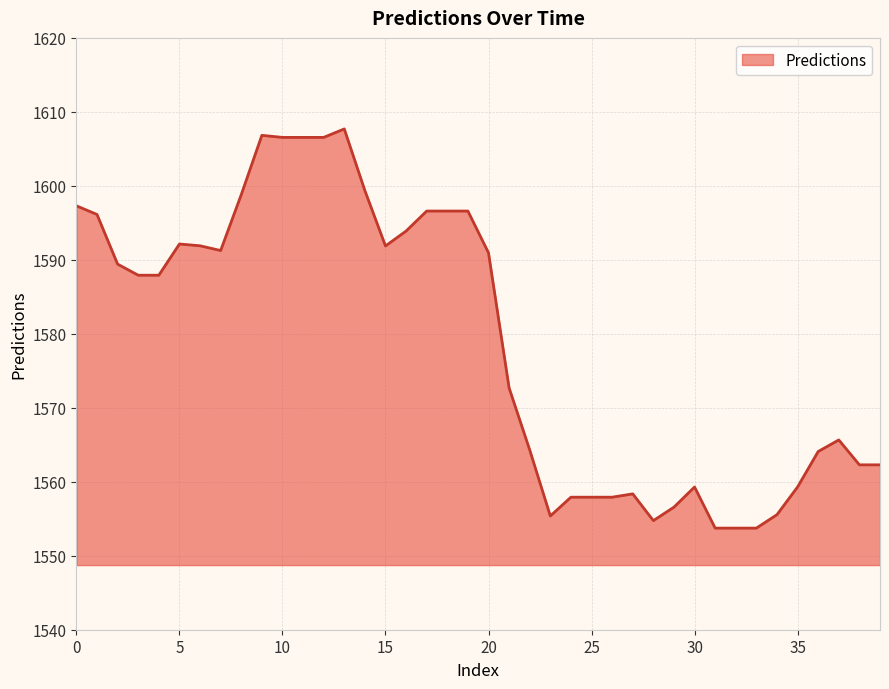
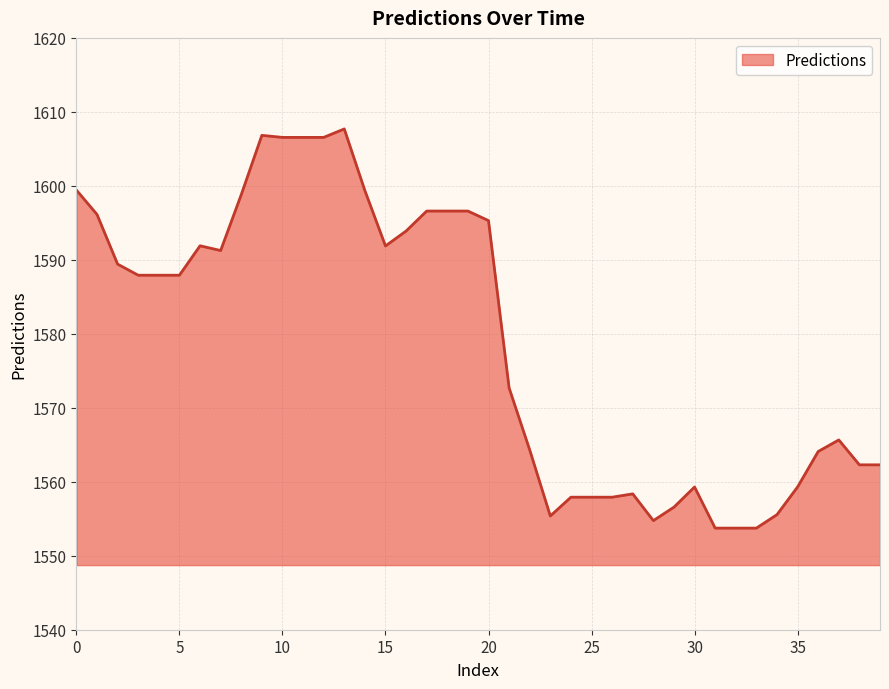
0: 1597 -> 1599
5: 1592 -> 1588
20: 1591 -> 1595
